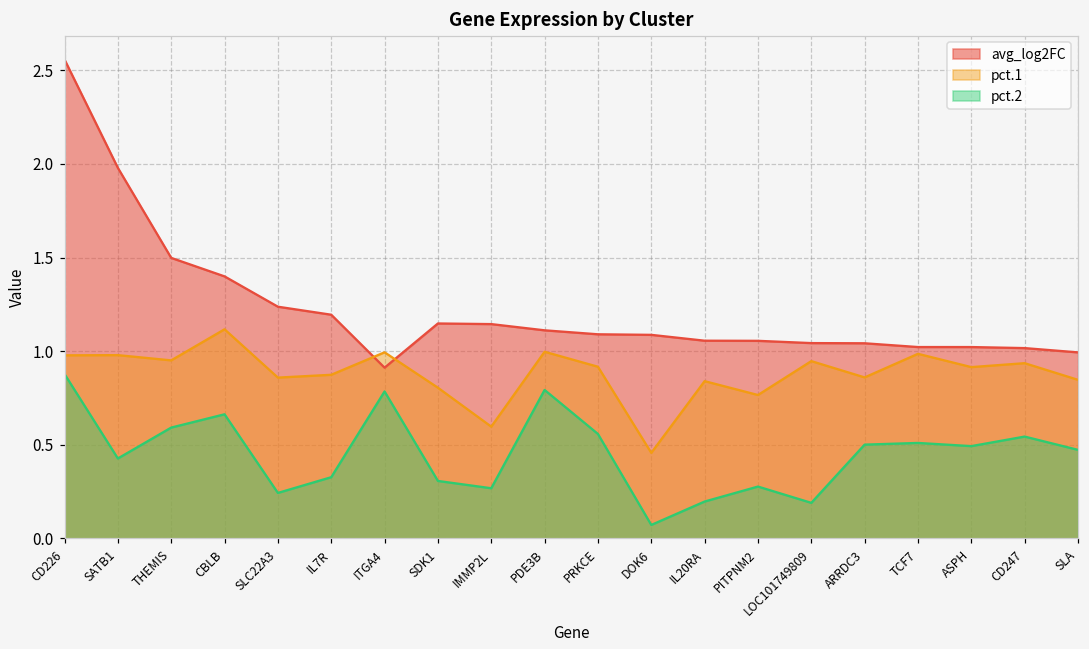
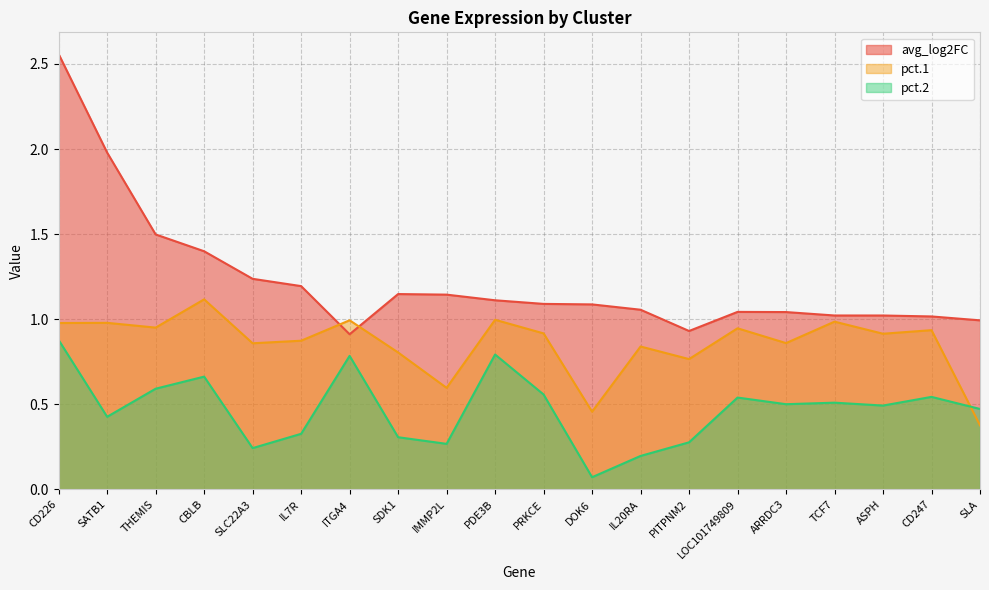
avg_log2FC, PITPNM2: 1.06 -> 0.93
pct.2, LOC101749809: 0.19 -> 0.54
pct.1, SLA: 0.85 -> 0.38
